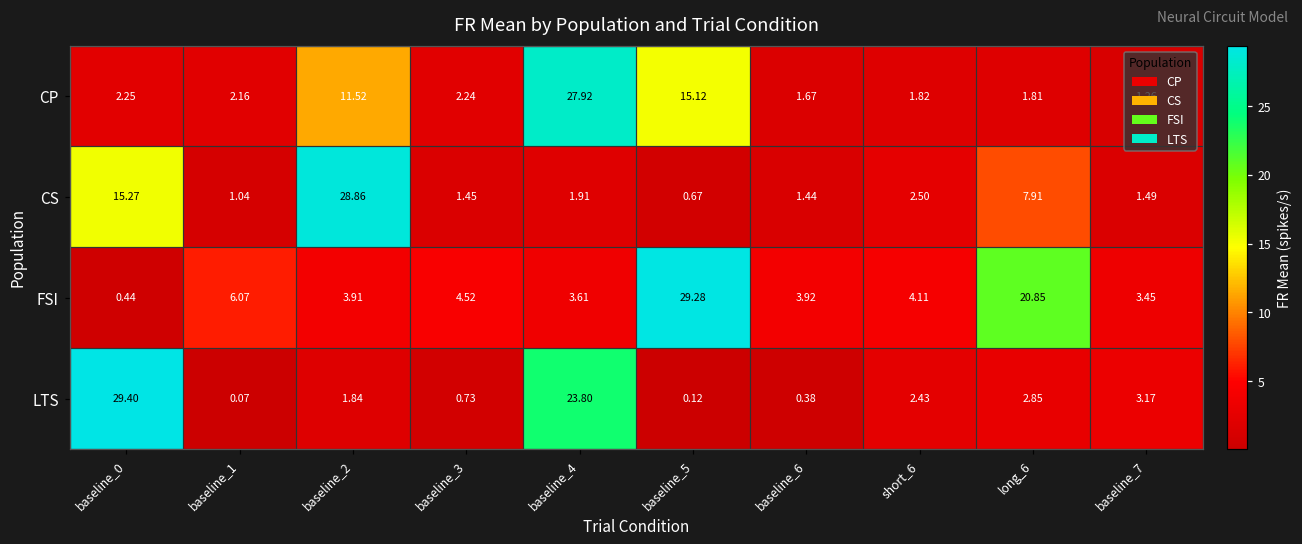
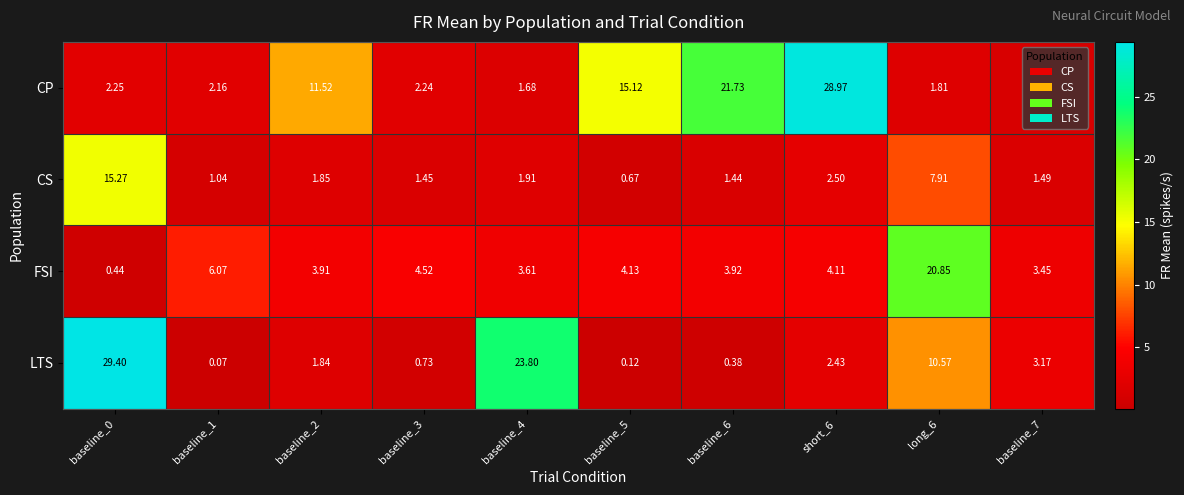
CP, baseline_4: 27.92 -> 1.68
CP, baseline_6: 1.67 -> 21.73
CP, short_6: 1.82 -> 28.97
CS, baseline_2: 28.86 -> 1.85
FSI, baseline_5: 29.28 -> 4.13
LTS, long_6: 2.85 -> 10.57
